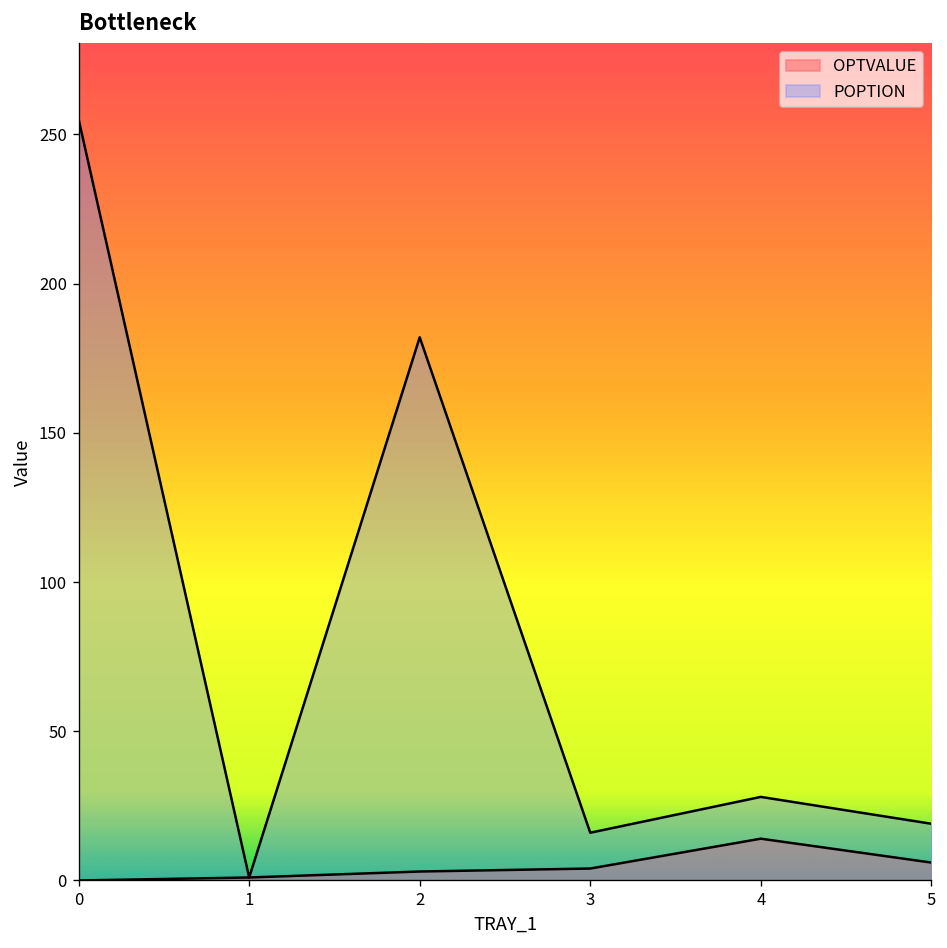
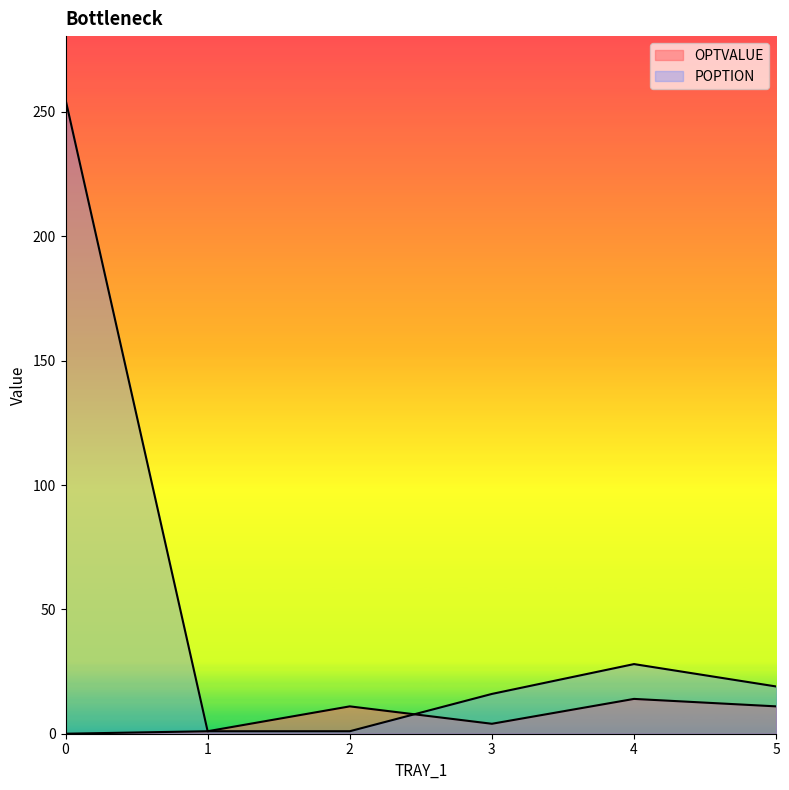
OPTVALUE, 2: 3 -> 11
POPTION, 2: 182 -> 1
OPTVALUE, 5: 6 -> 11
